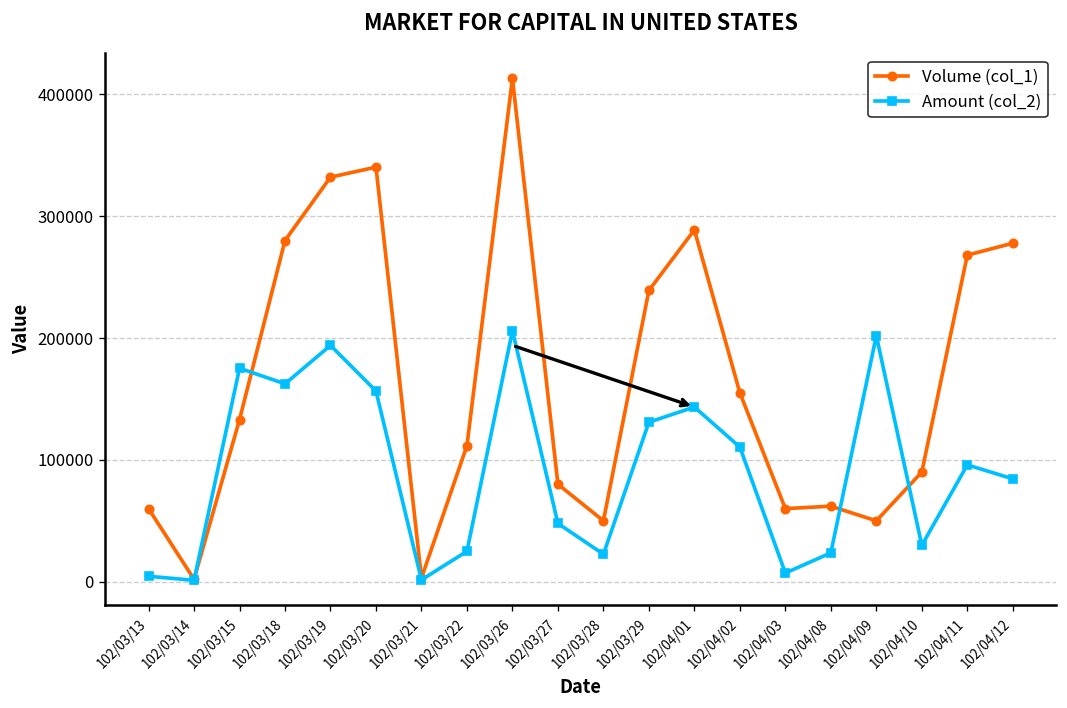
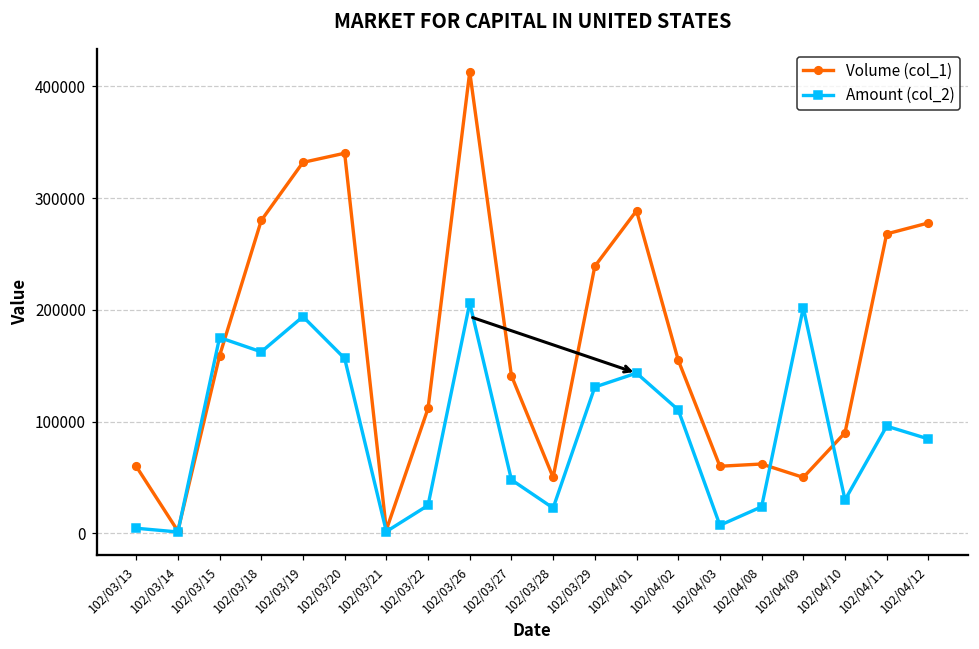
Volume (col_1), 102/03/15: 133000 -> 159000
Volume (col_1), 102/03/27: 80000 -> 141000
